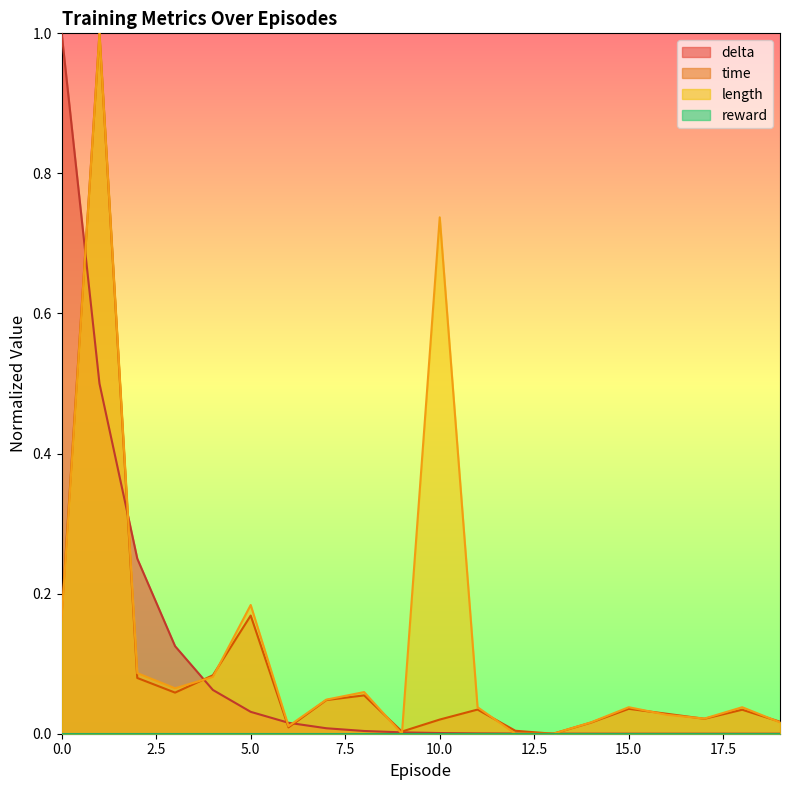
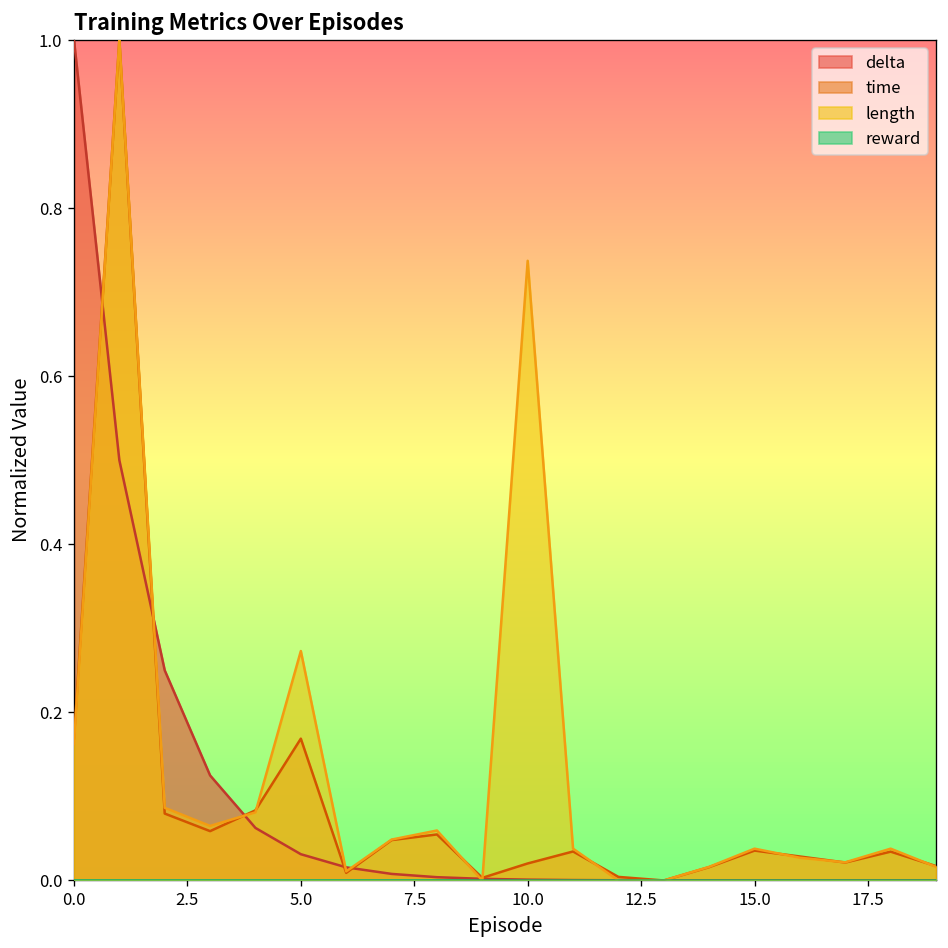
length, 5.0: 0.18 -> 0.27
